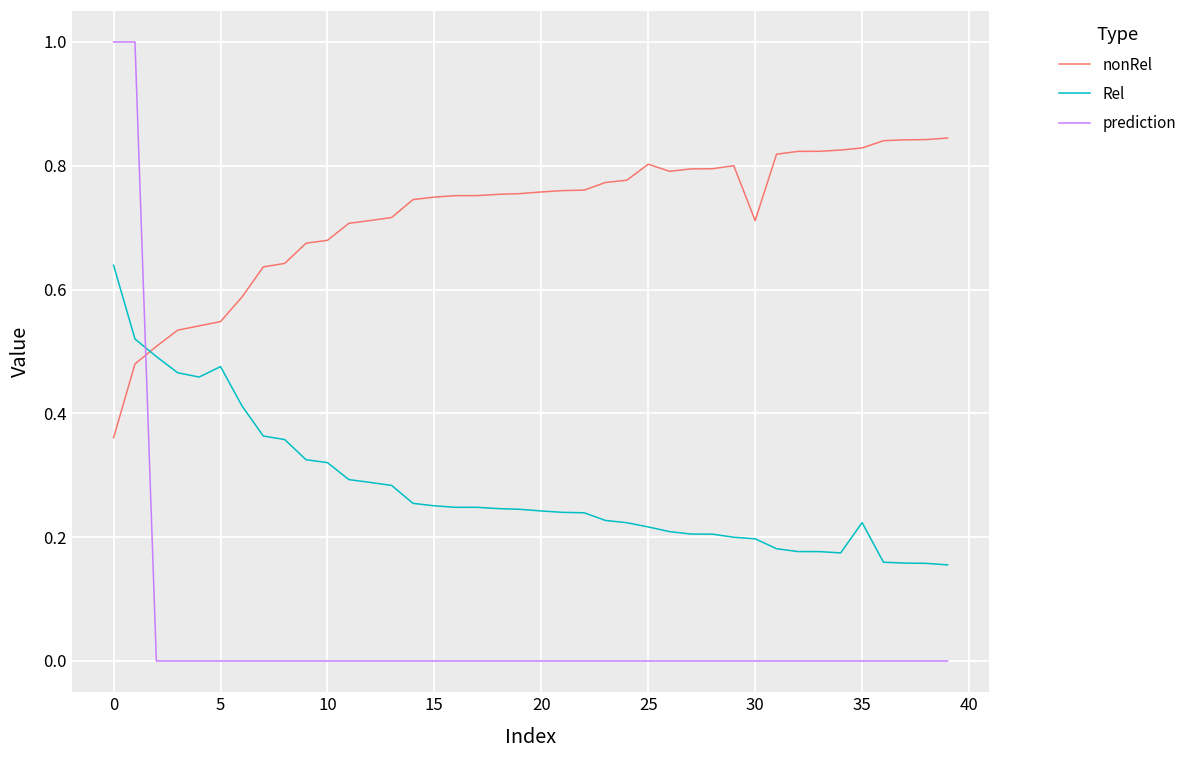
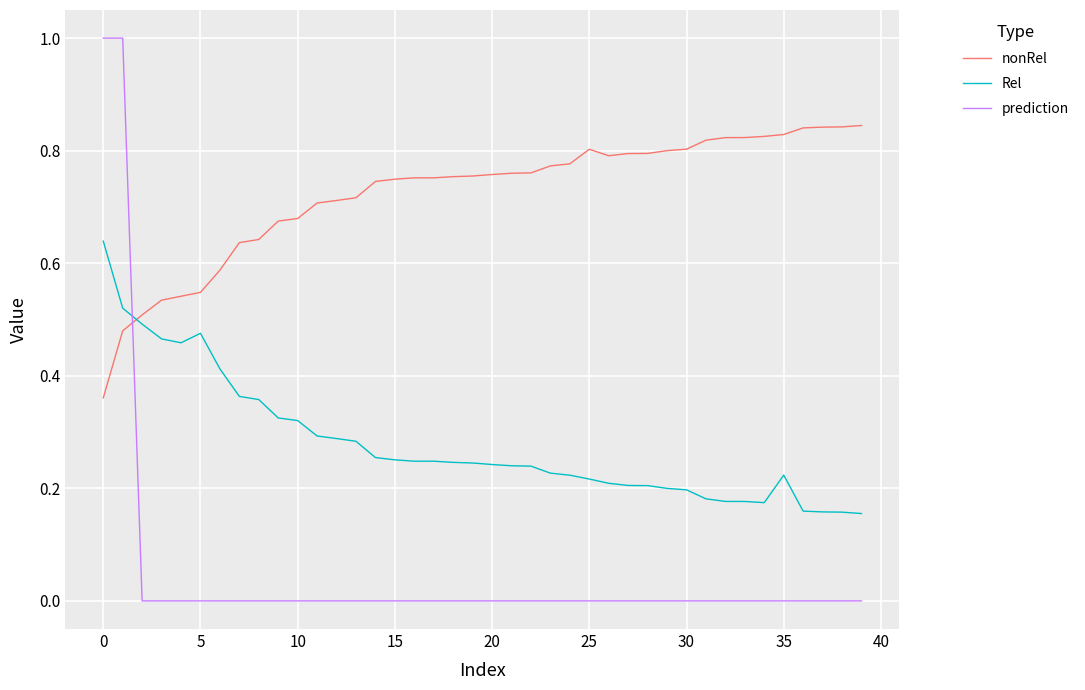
nonRel, 30: 0.71 -> 0.80
